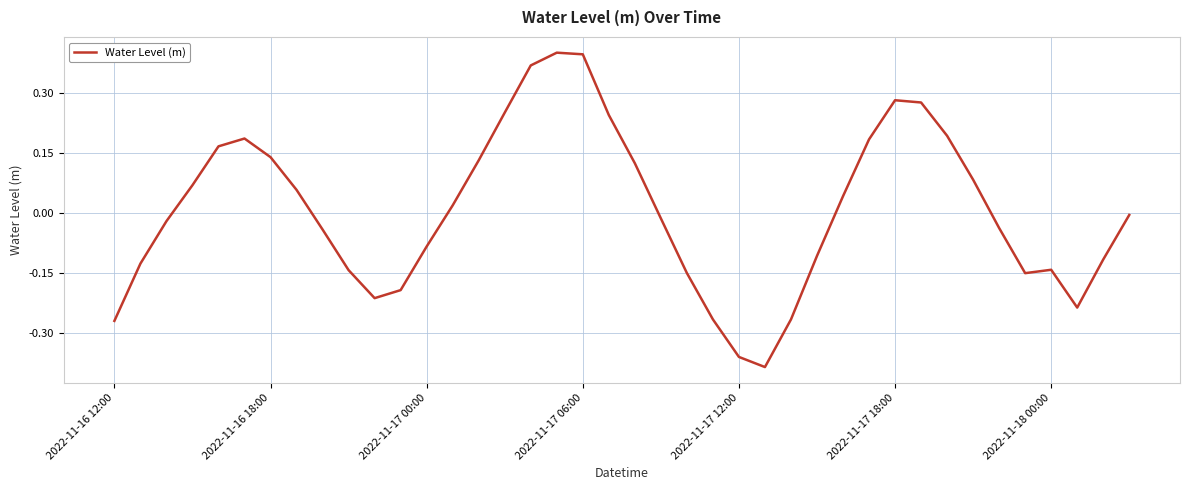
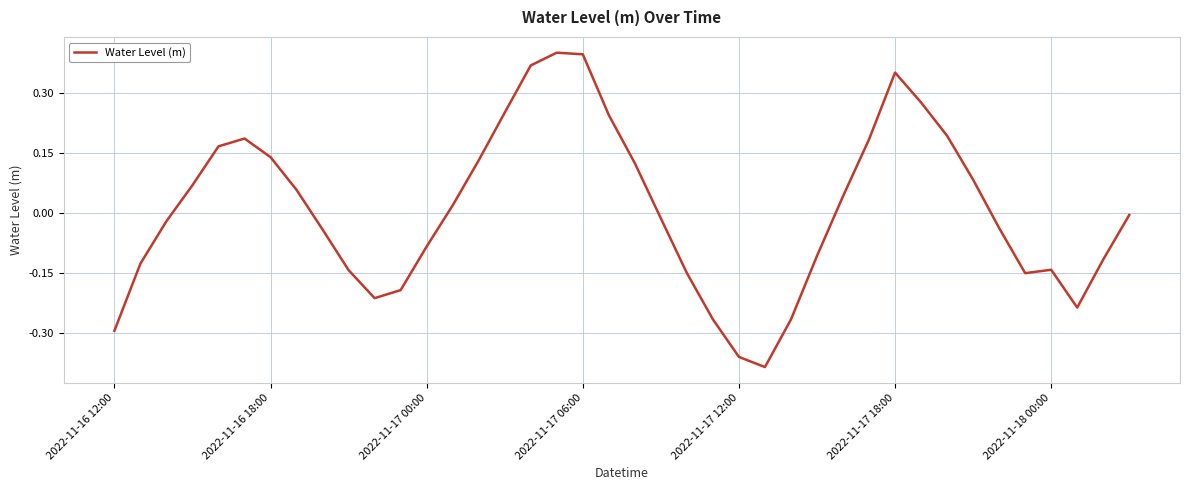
2022-11-16 12:00: -0.27 -> -0.30
2022-11-17 18:00: 0.28 -> 0.35
